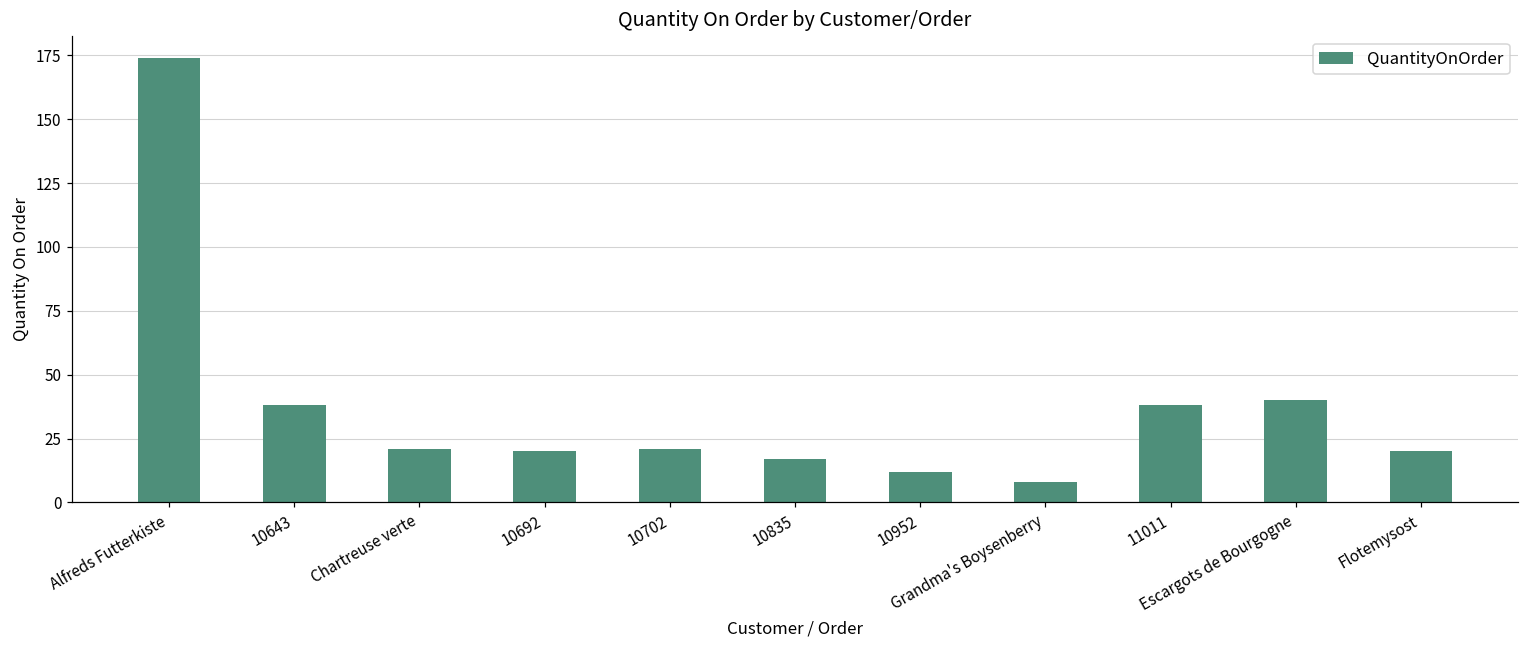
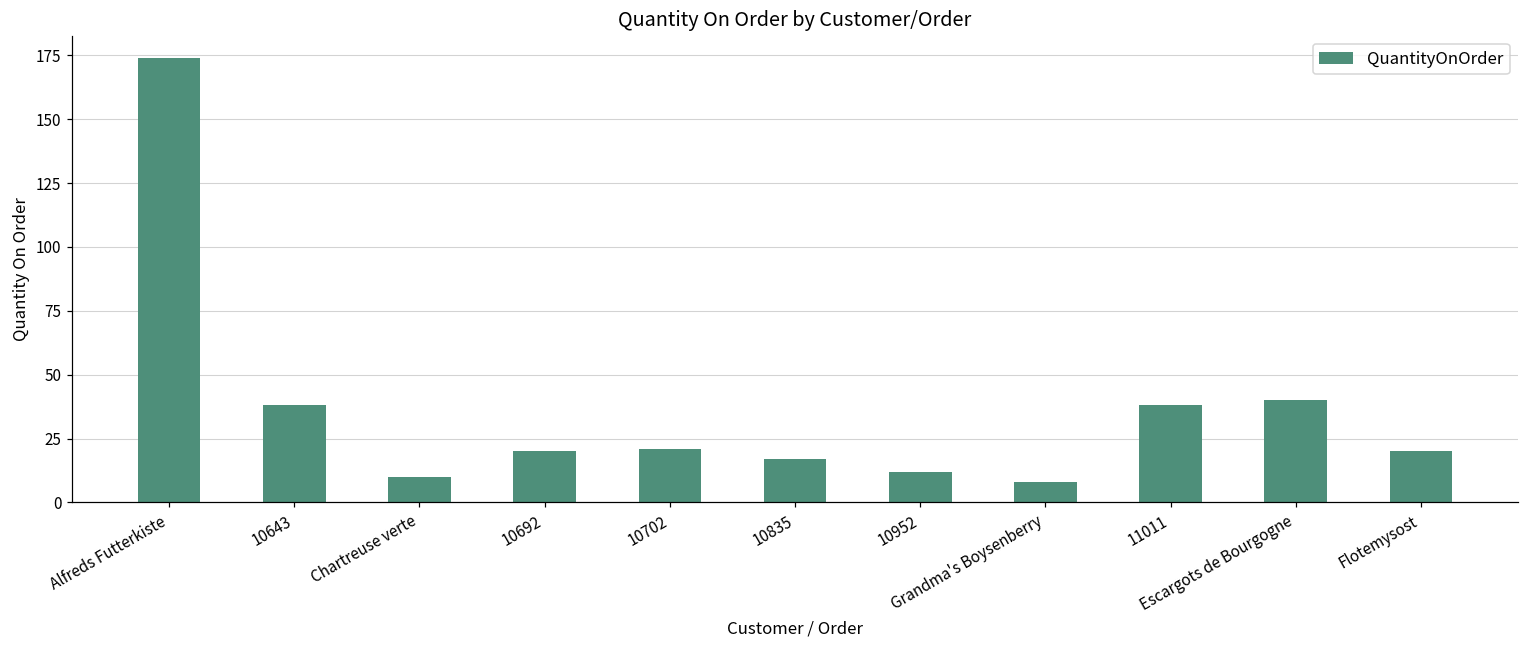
Chartreuse verte: 21 -> 10
